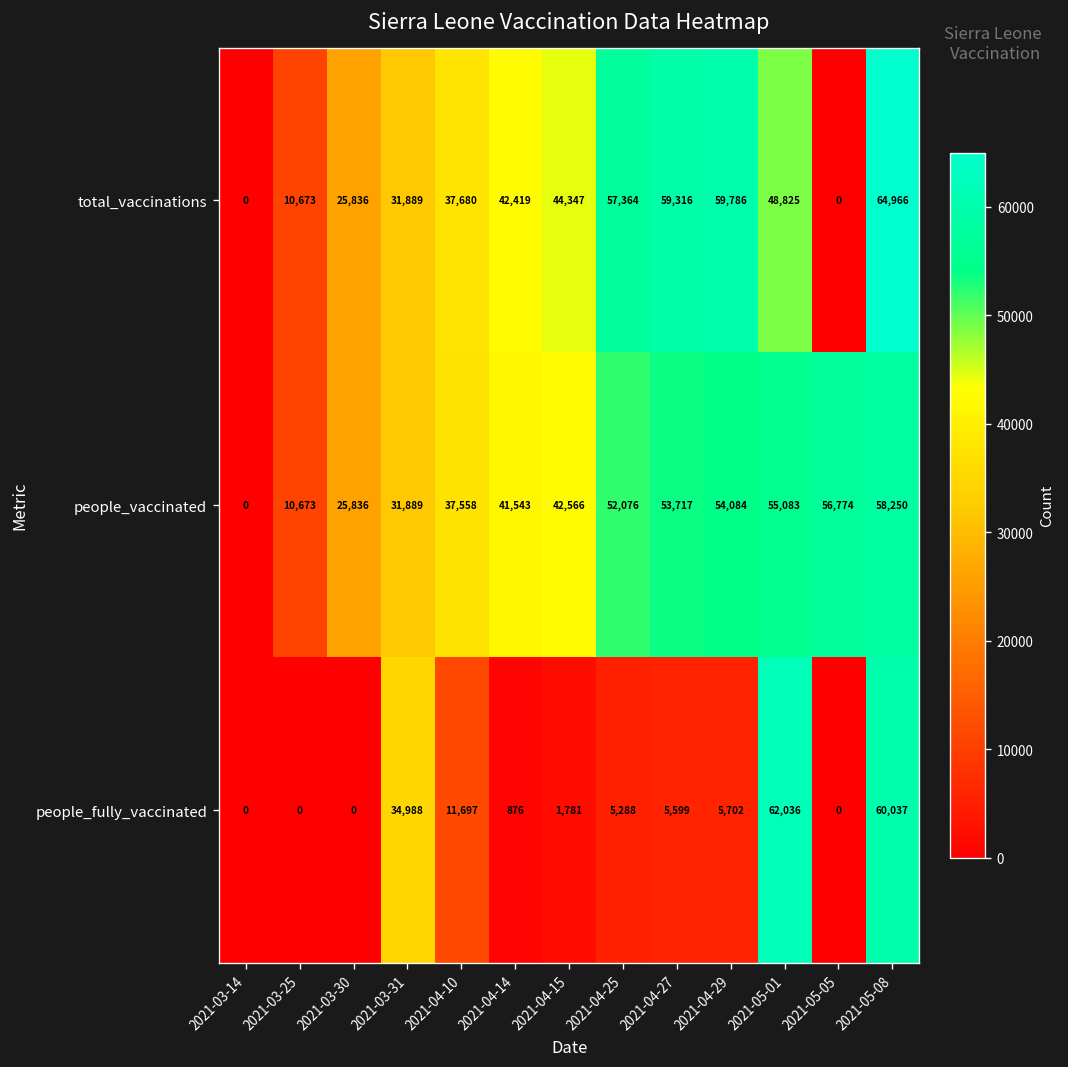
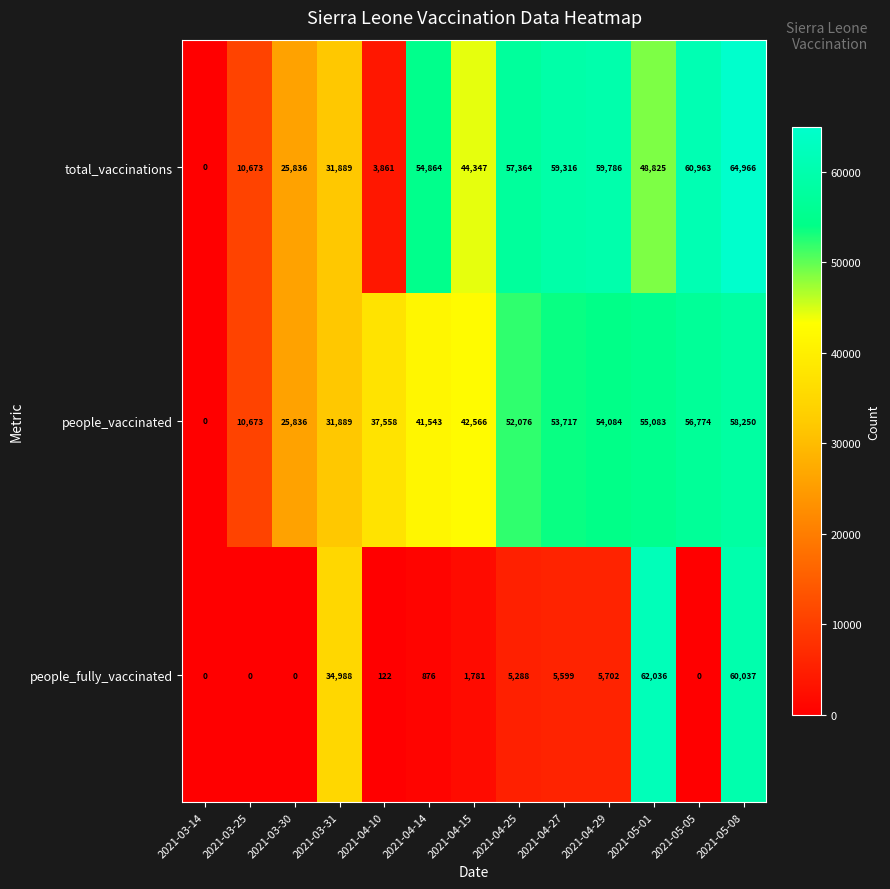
total_vaccinations, 2021-04-10: 37,680 -> 3,861
total_vaccinations, 2021-04-14: 42,419 -> 54,864
total_vaccinations, 2021-05-05: 0 -> 60,963
people_fully_vaccinated, 2021-04-10: 11,697 -> 122
